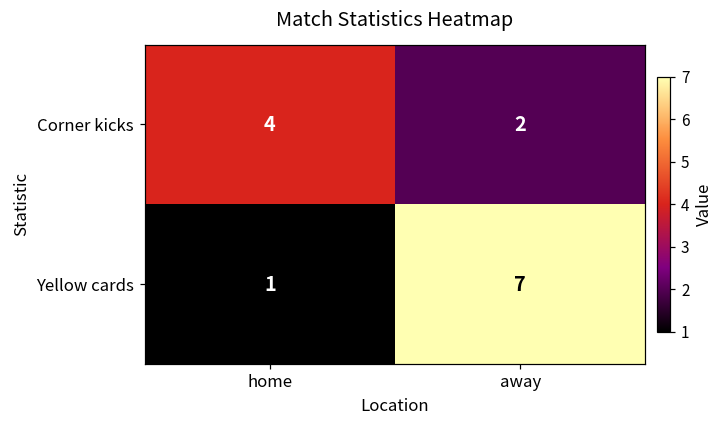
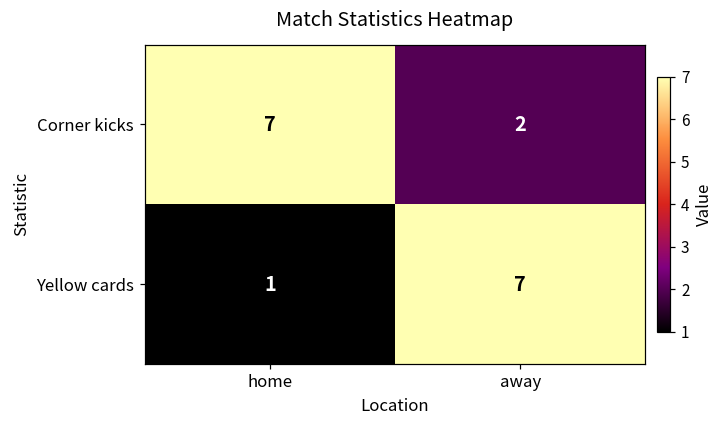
Corner kicks, home: 4 -> 7
